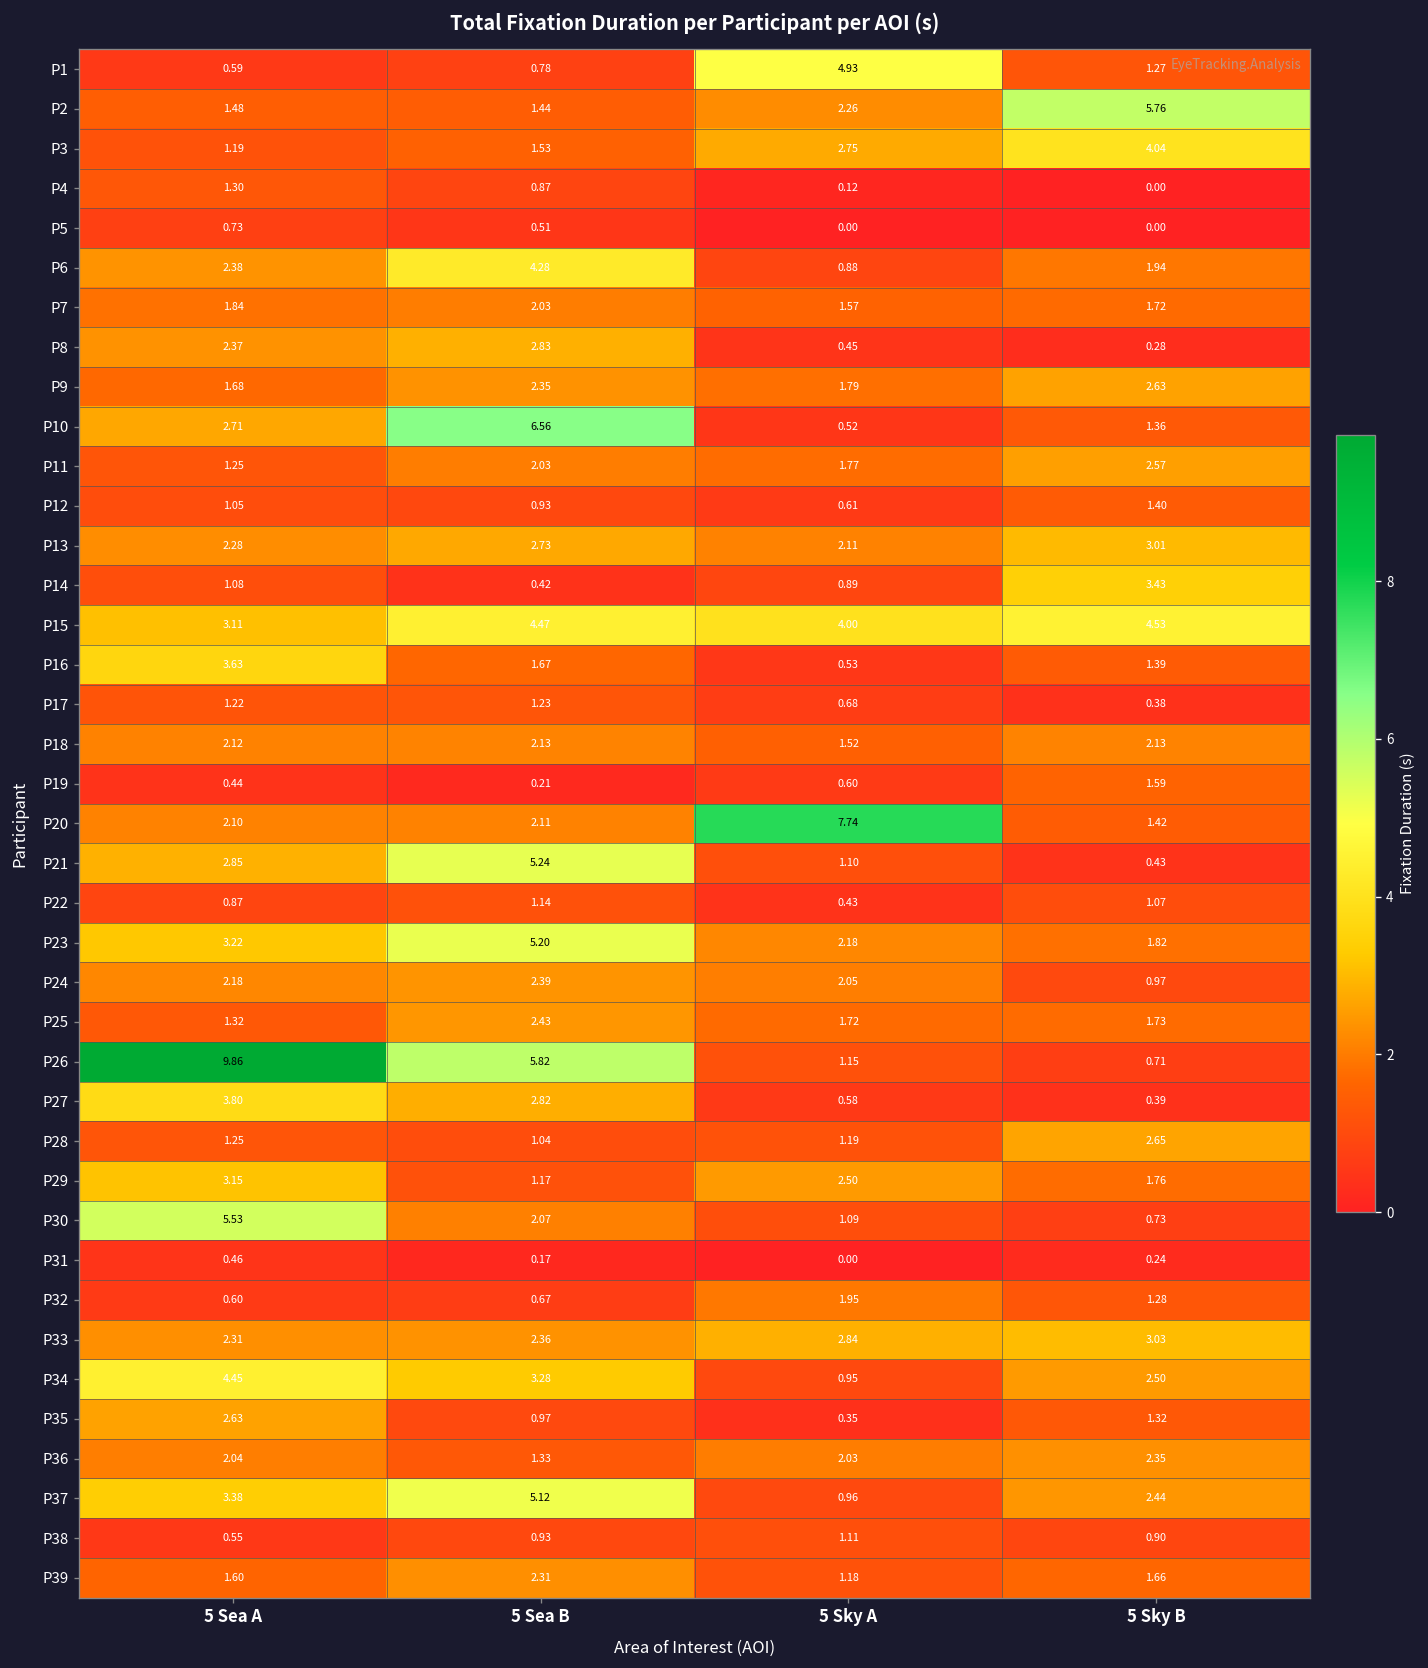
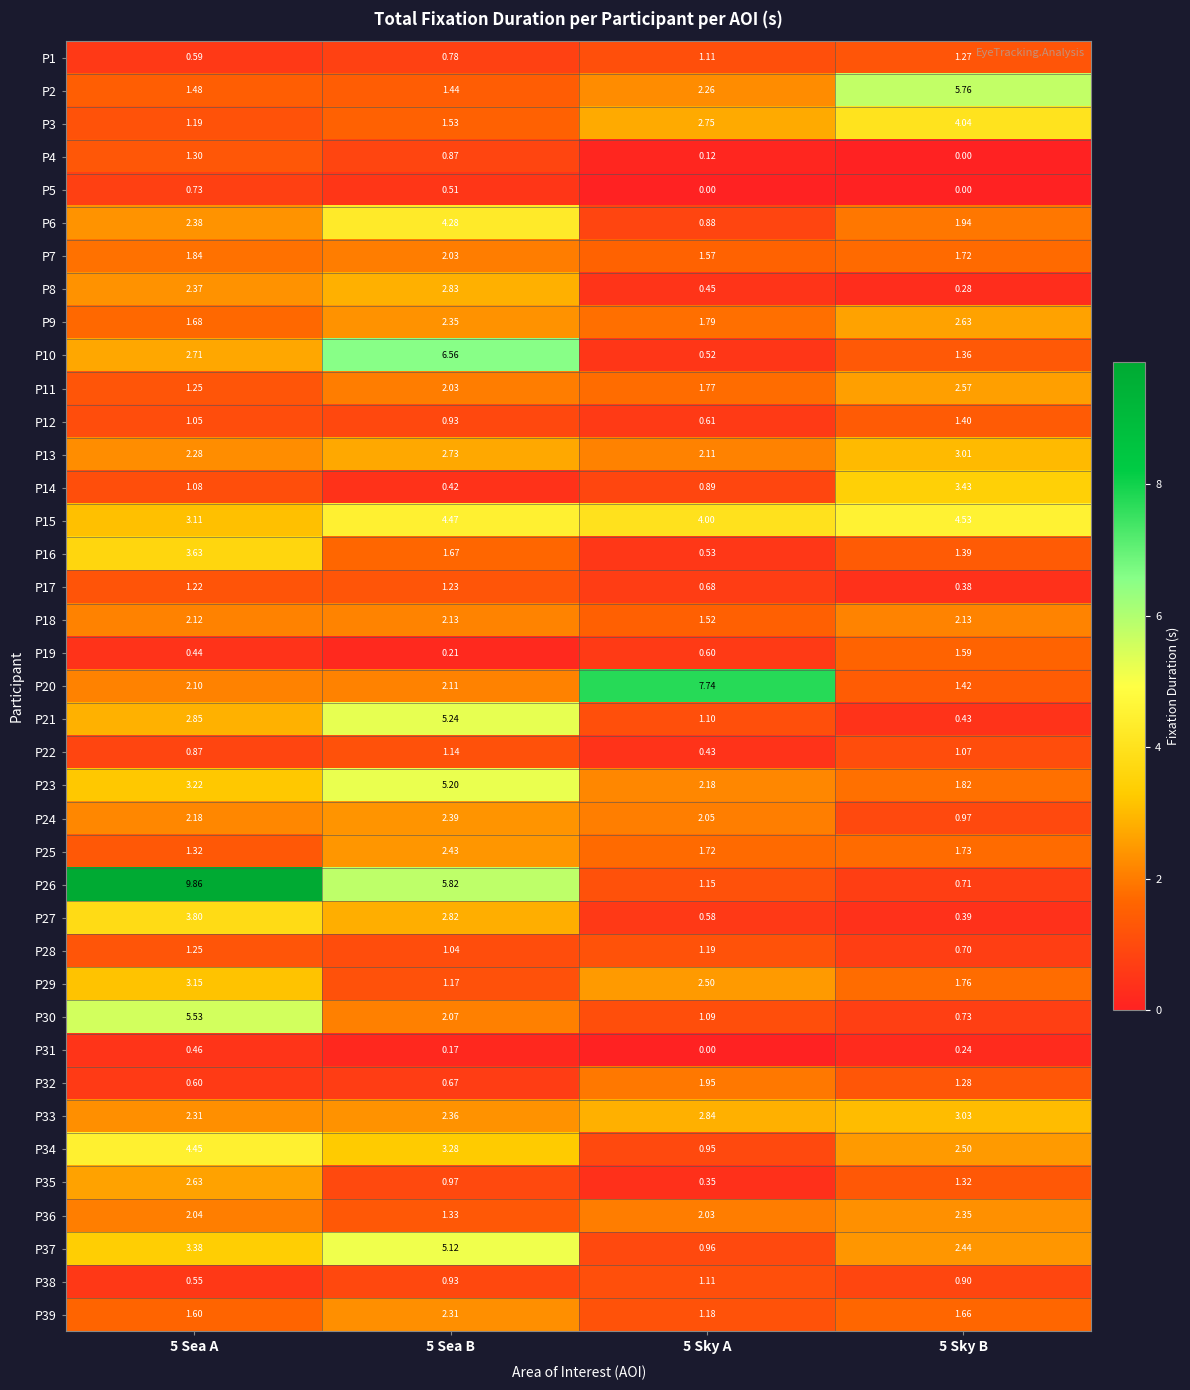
P1, 5 Sky A: 4.93 -> 1.11
P28, 5 Sky B: 2.65 -> 0.70
